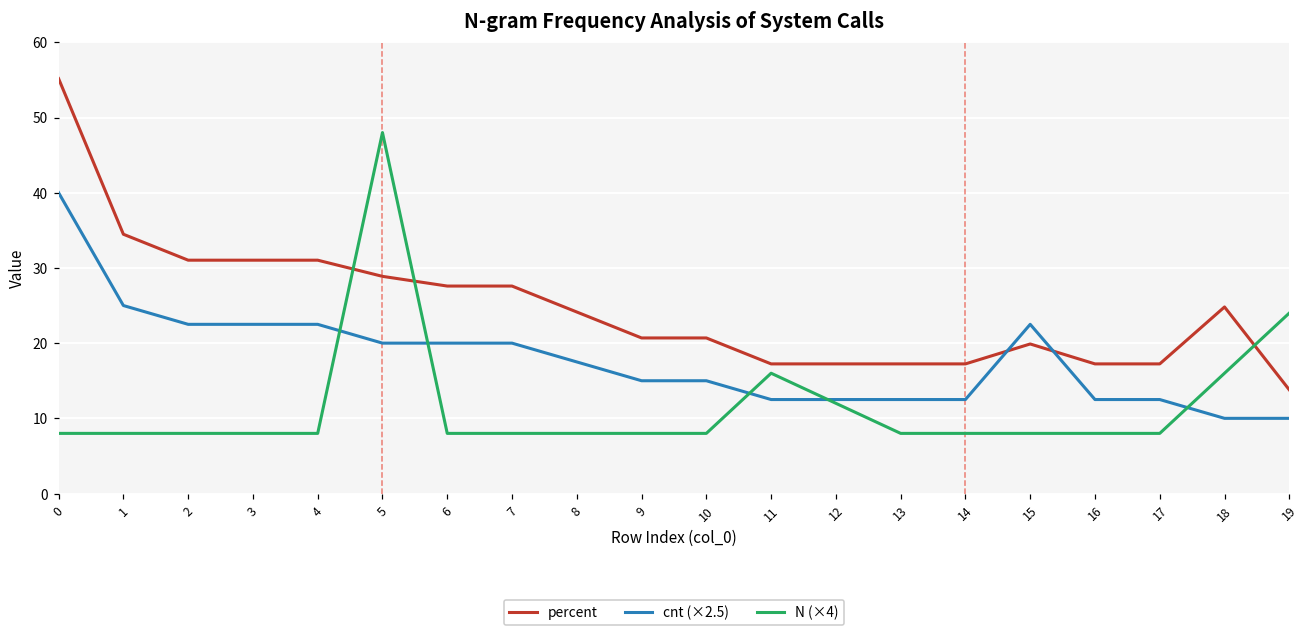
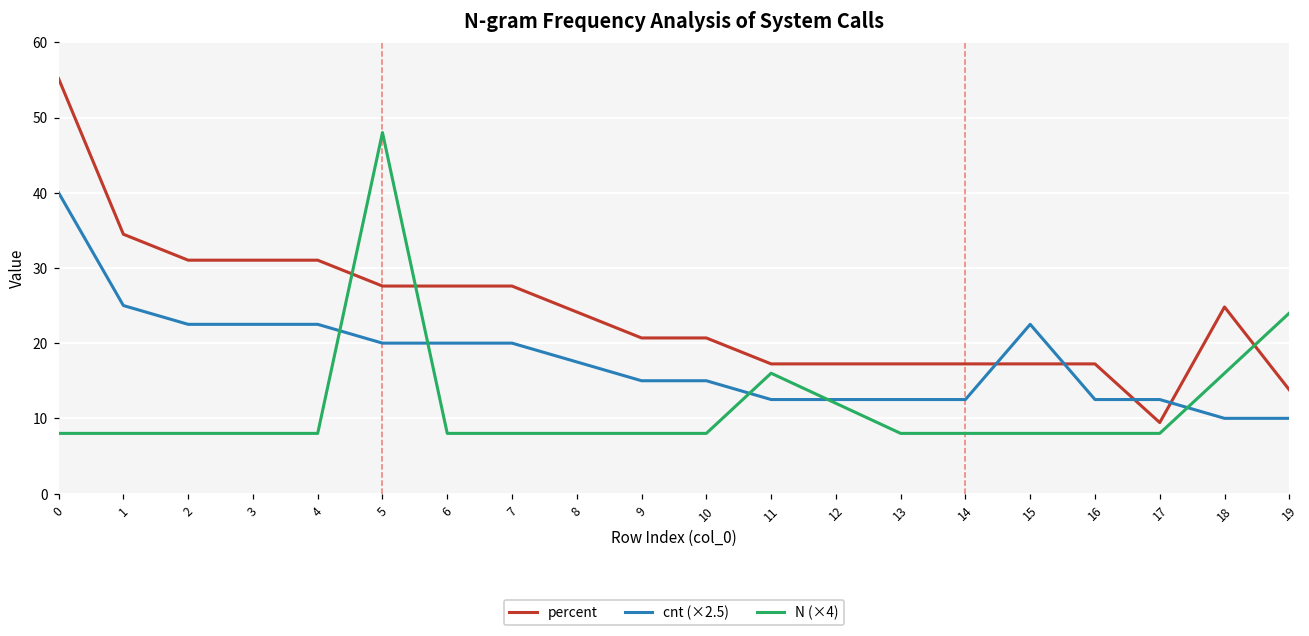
percent, 5: 29 -> 28
percent, 15: 20 -> 17
percent, 17: 17 -> 9
